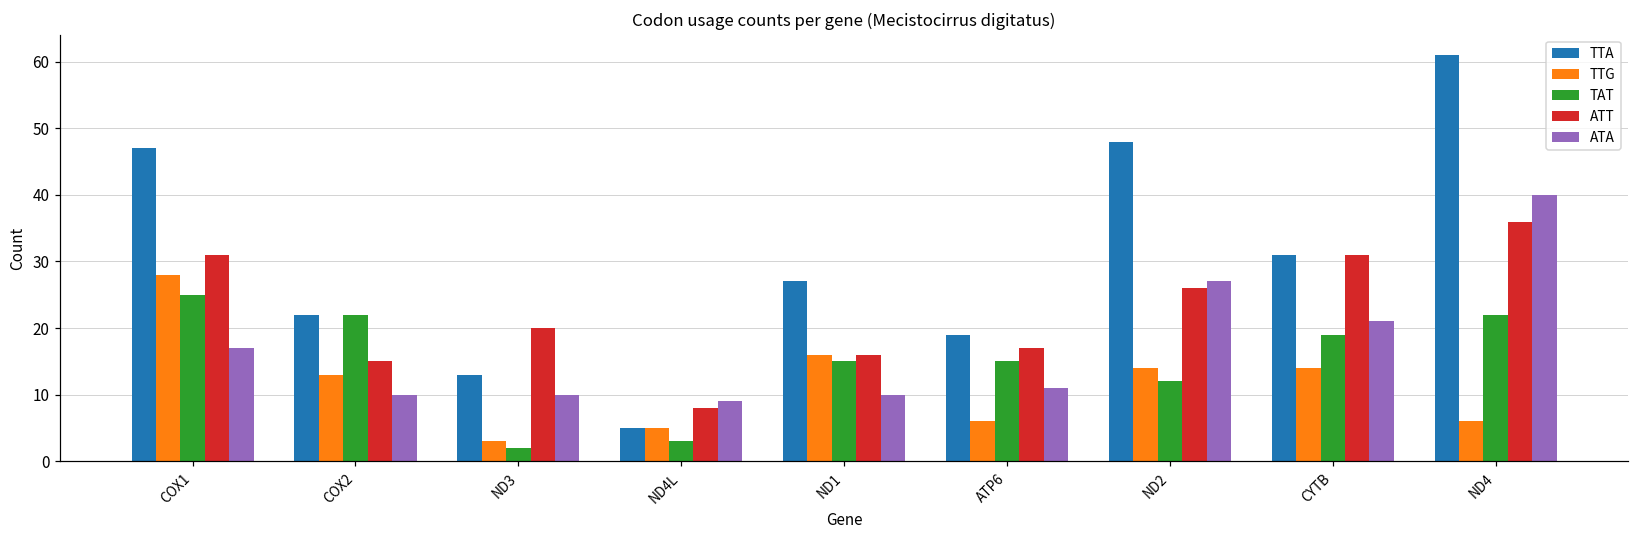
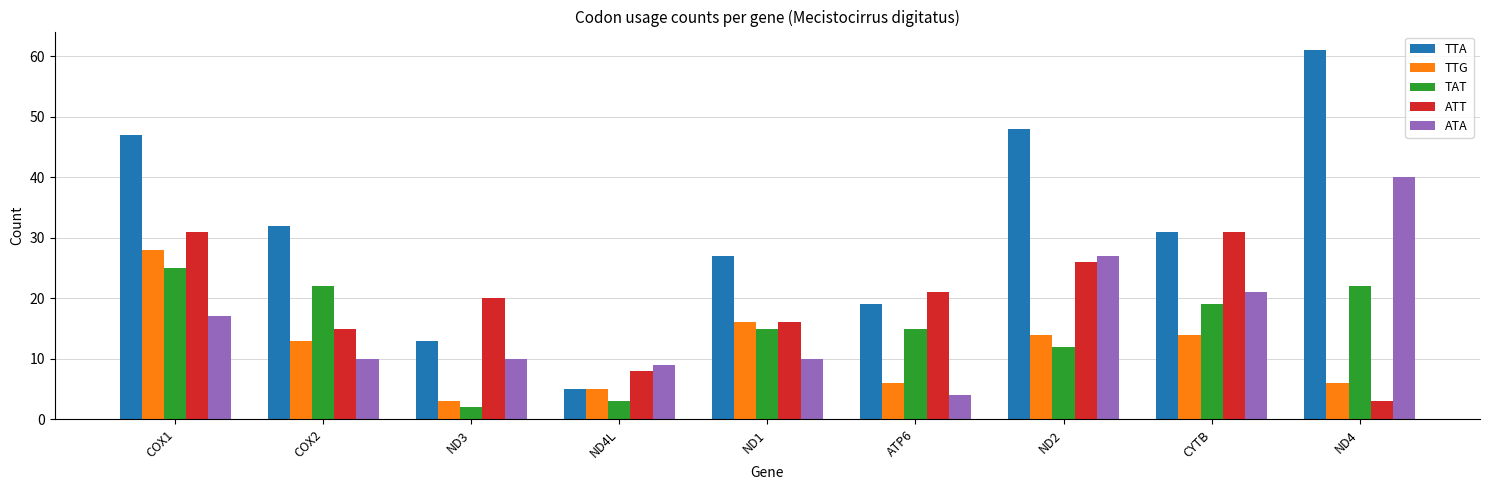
TTA, COX2: 22 -> 32
ATT, ATP6: 17 -> 21
ATA, ATP6: 11 -> 4
ATT, ND4: 36 -> 3
